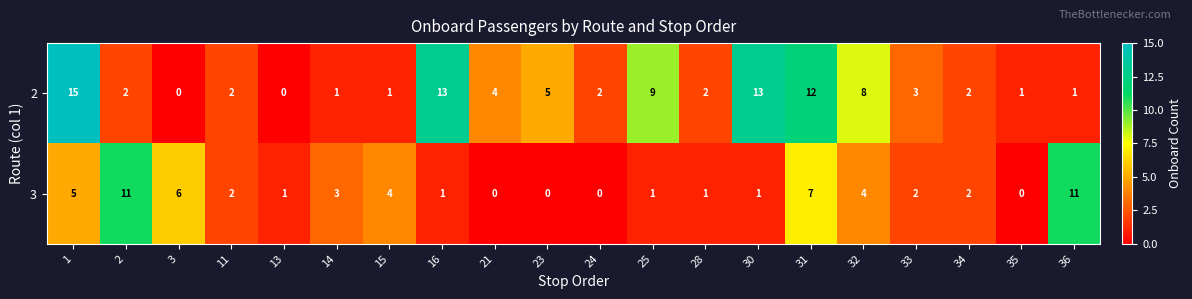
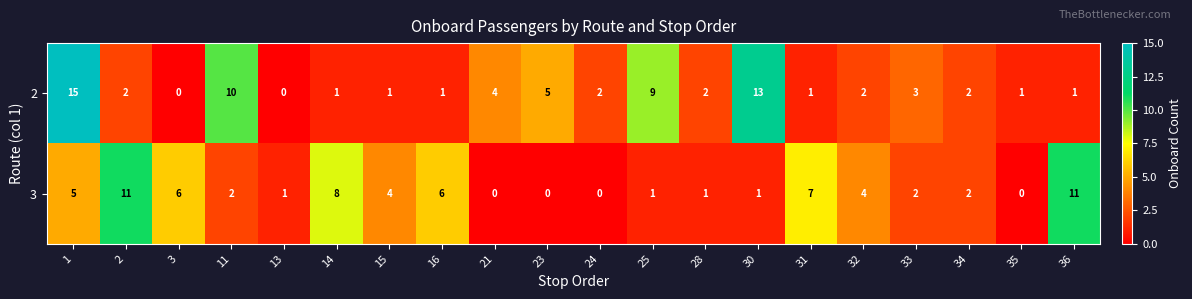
2, 11: 2 -> 10
2, 16: 13 -> 1
2, 31: 12 -> 1
2, 32: 8 -> 2
3, 14: 3 -> 8
3, 16: 1 -> 6
